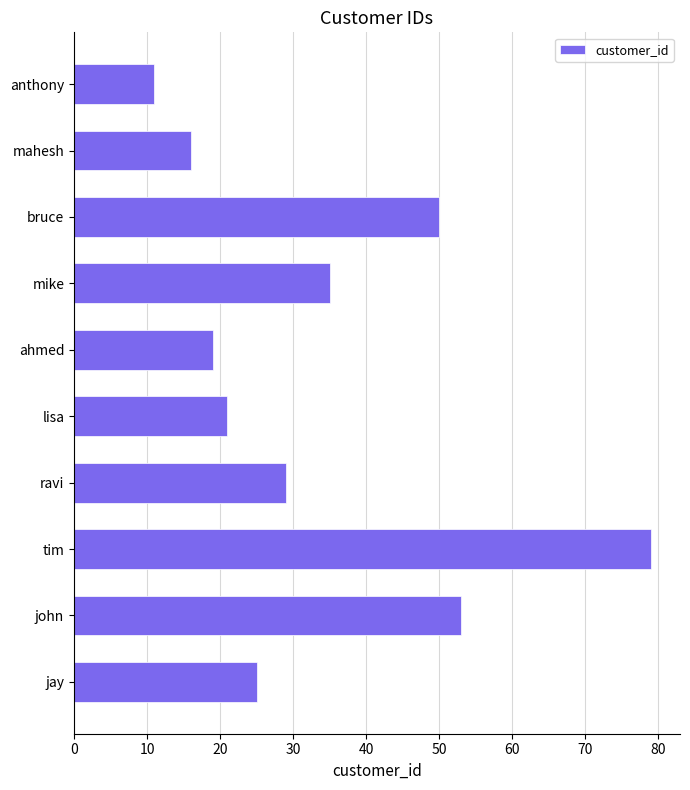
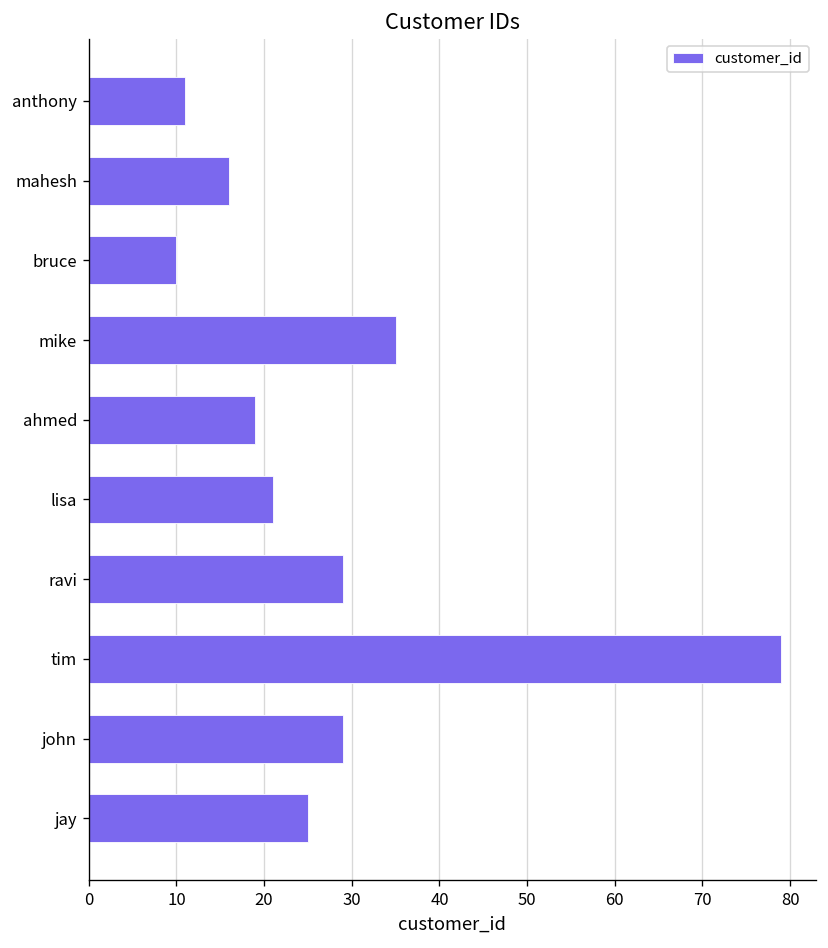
bruce: 50 -> 10
john: 53 -> 29
